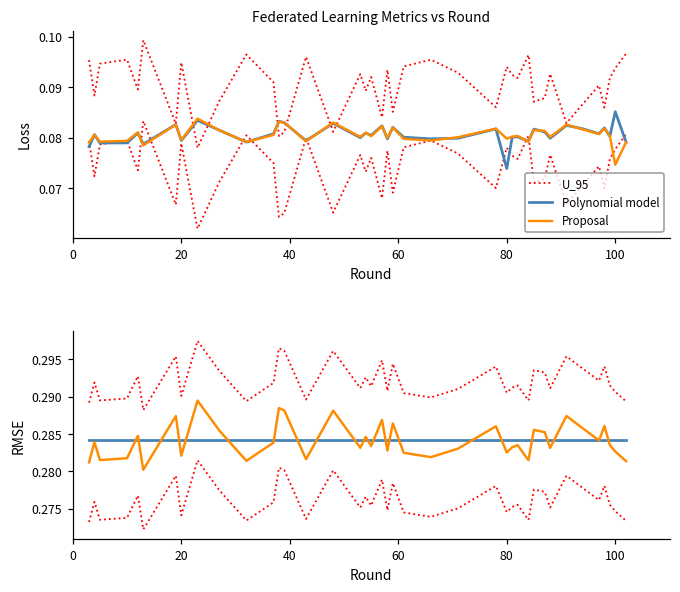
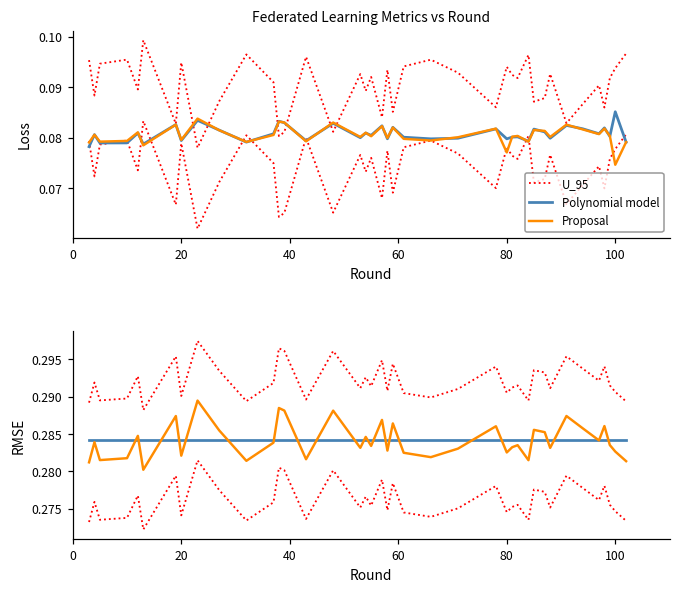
Federated Learning Metrics vs Round, Polynomial model, 80: 0.074 -> 0.080
Federated Learning Metrics vs Round, Proposal, 80: 0.080 -> 0.077
